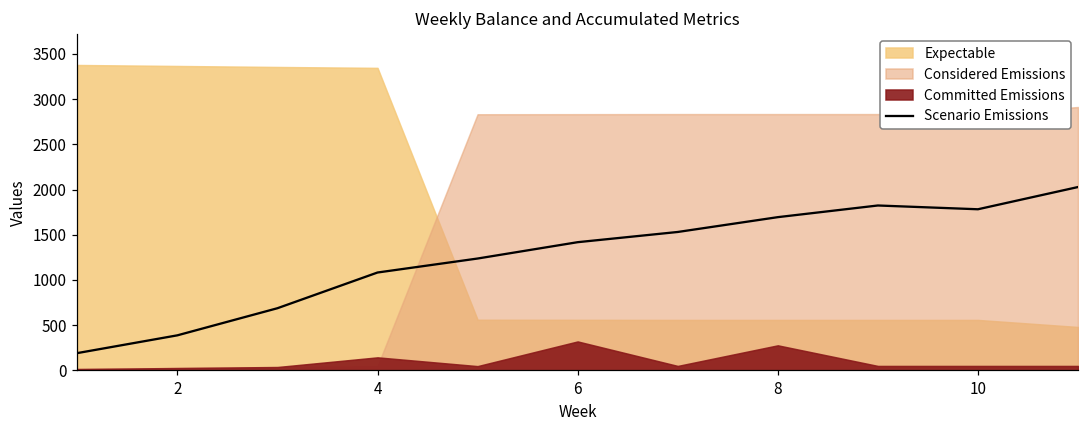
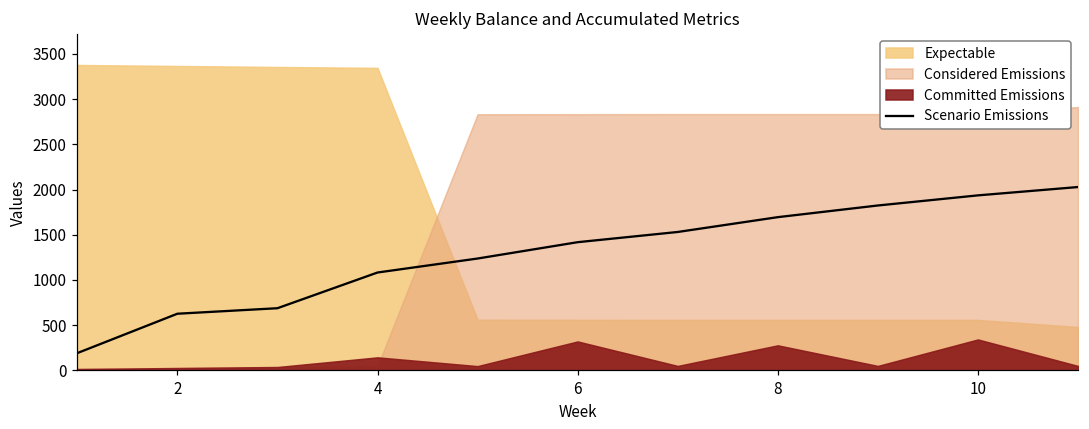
Scenario Emissions, 2: 400 -> 600
Scenario Emissions, 10: 1800 -> 1900
Committed Emissions, 10: 0 -> 300
